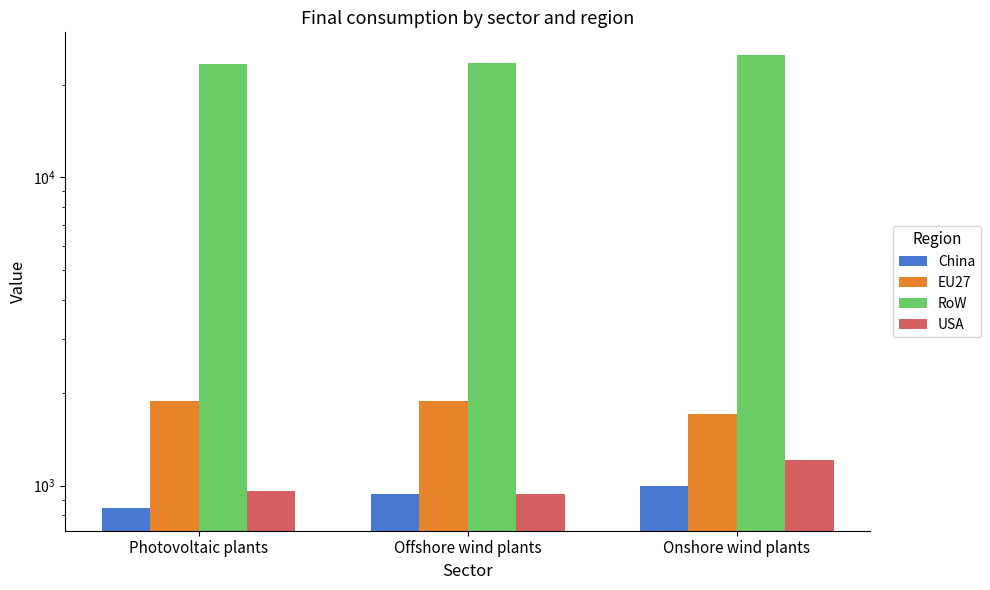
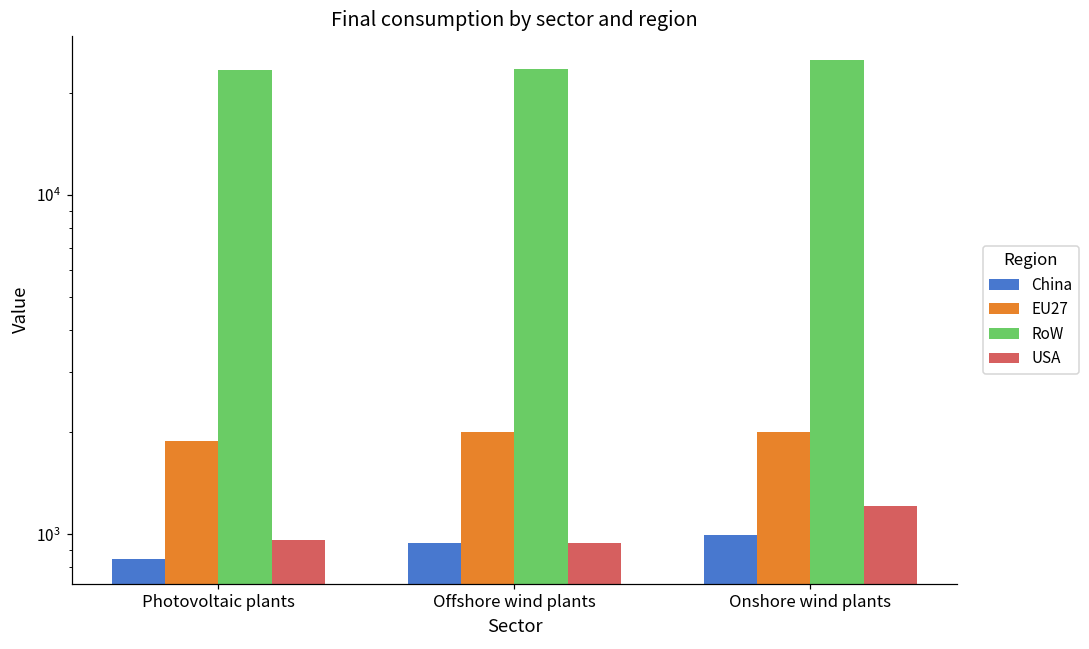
EU27, Offshore wind plants: 1900 -> 2000
EU27, Onshore wind plants: 1700 -> 2000
